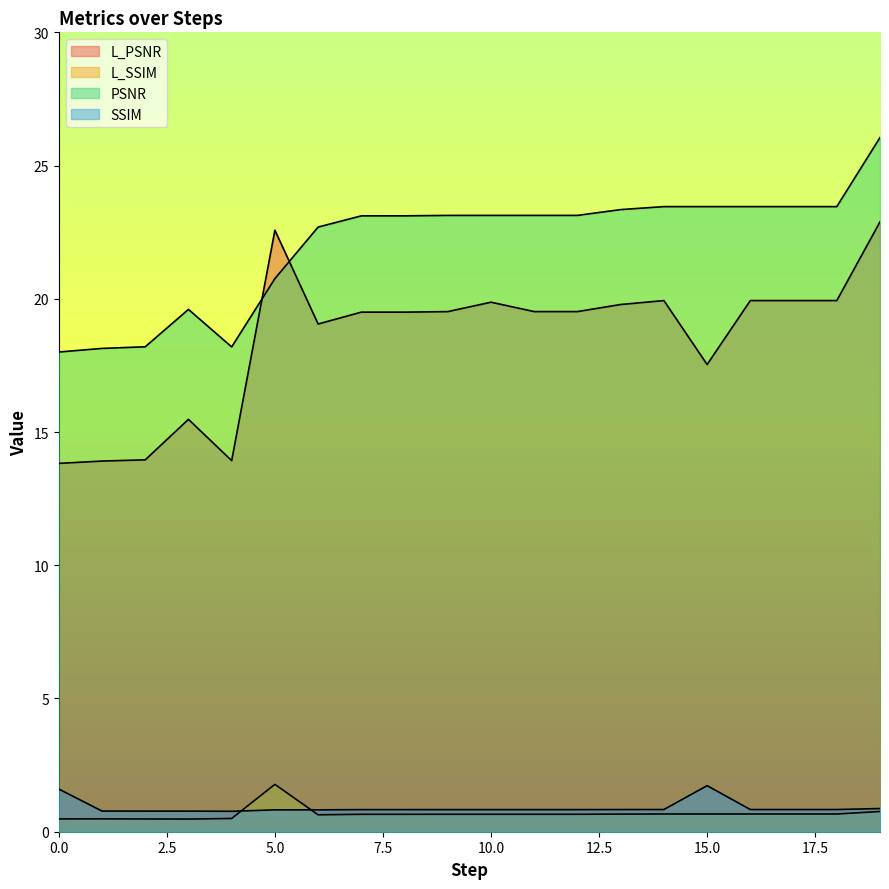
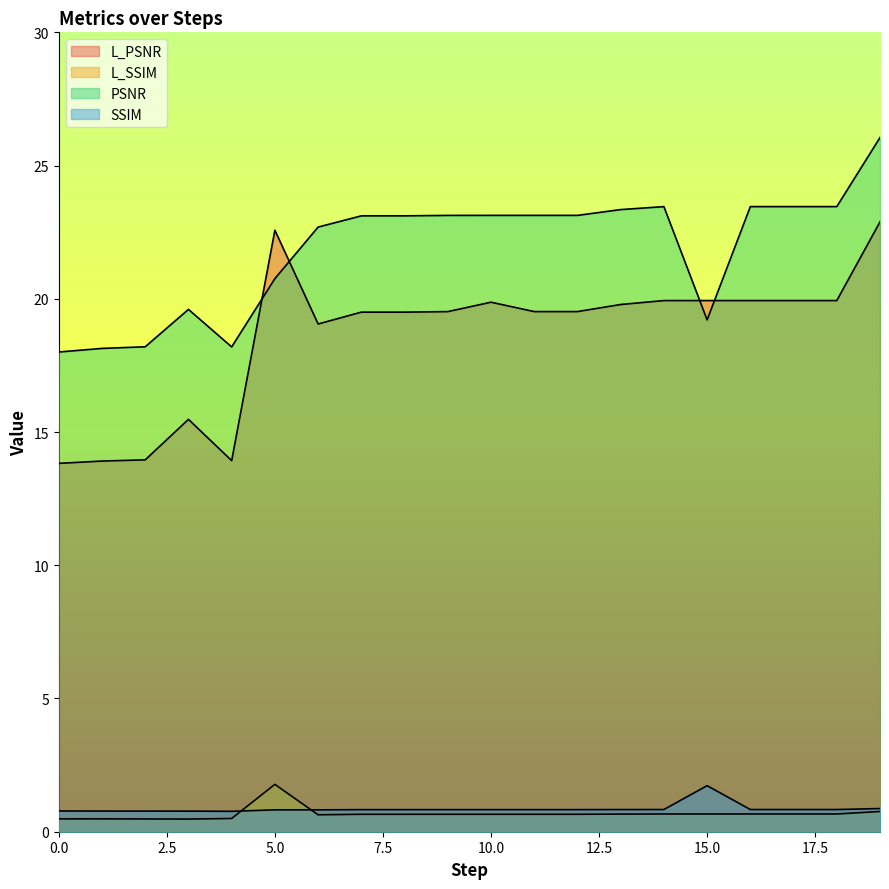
SSIM, 0.0: 1.6 -> 0.8
L_PSNR, 15.0: 17.5 -> 19.9
PSNR, 15.0: 23.5 -> 19.2
